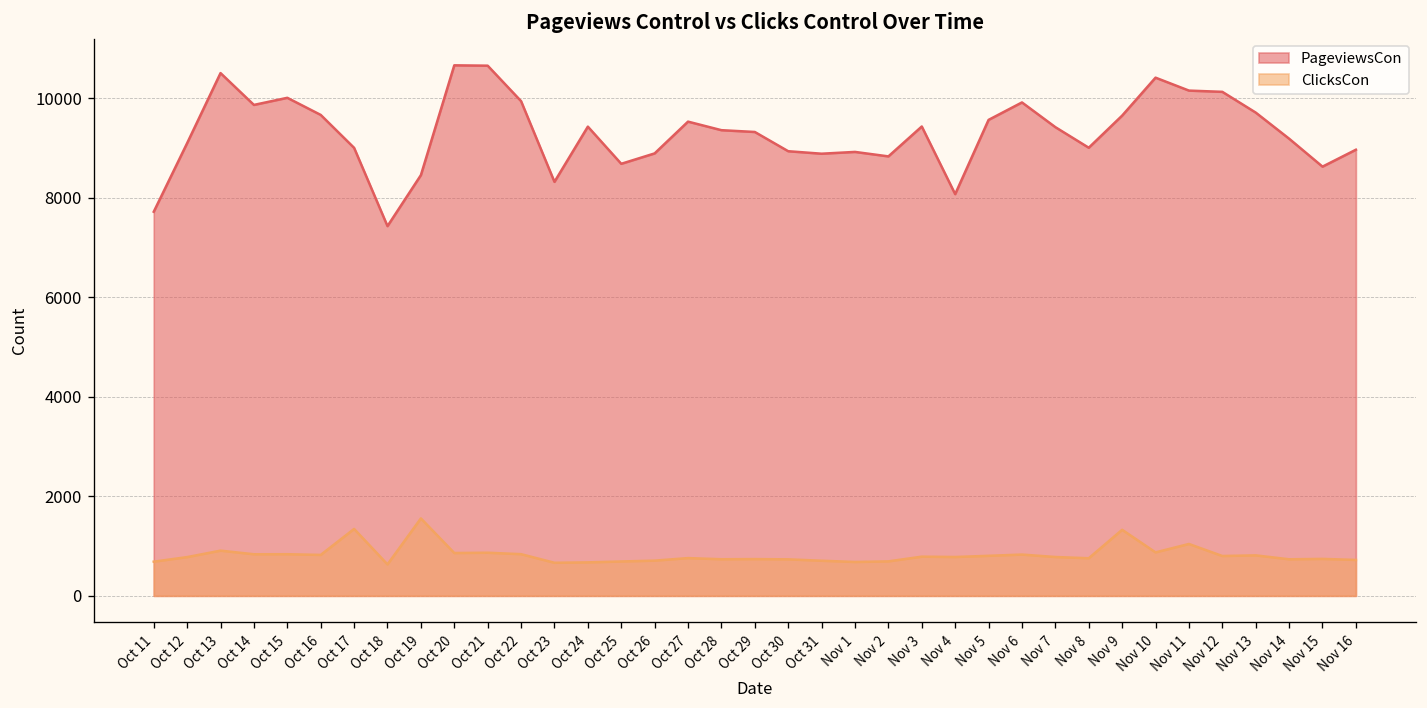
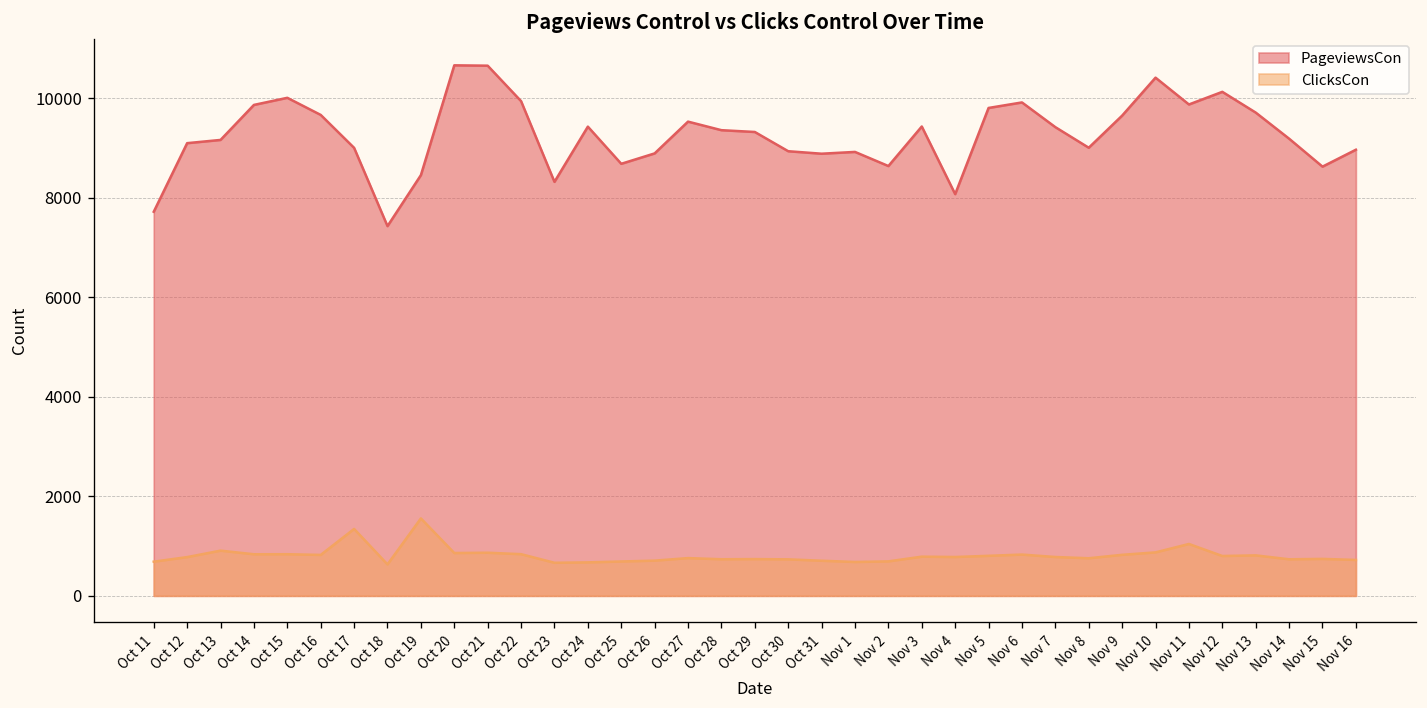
PageviewsCon, Oct 13: 10500 -> 9200
PageviewsCon, Nov 2: 8800 -> 8600
PageviewsCon, Nov 5: 9600 -> 9800
ClicksCon, Nov 9: 1300 -> 800
PageviewsCon, Nov 11: 10200 -> 9900
